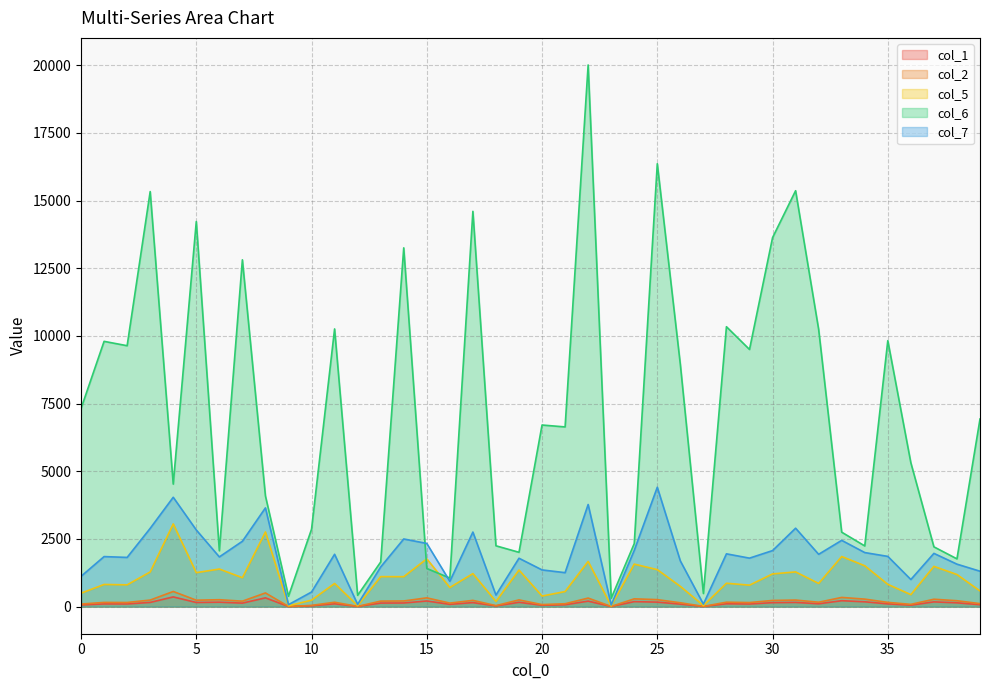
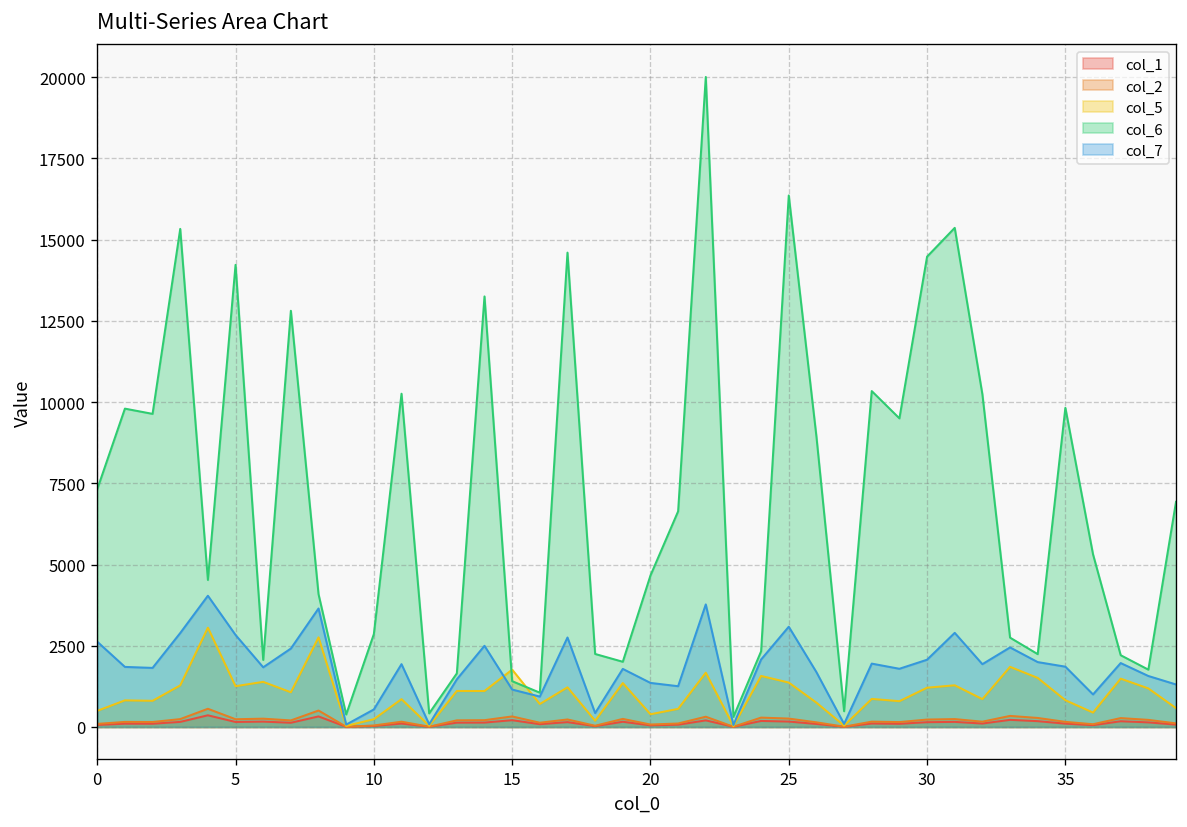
col_7, 0: 1100 -> 2600
col_7, 15: 2300 -> 1200
col_6, 20: 6700 -> 4700
col_7, 25: 4400 -> 3100
col_6, 30: 13600 -> 14500
